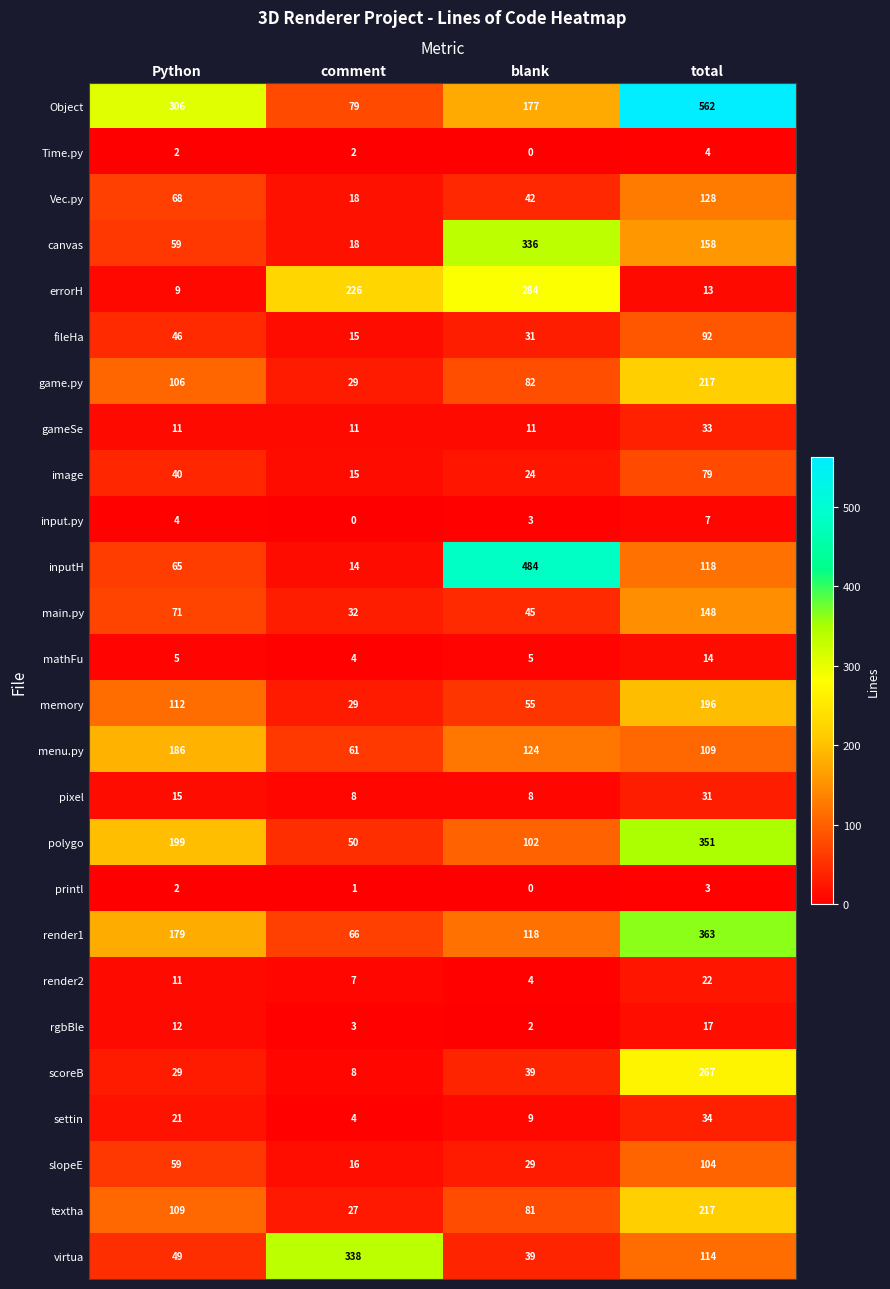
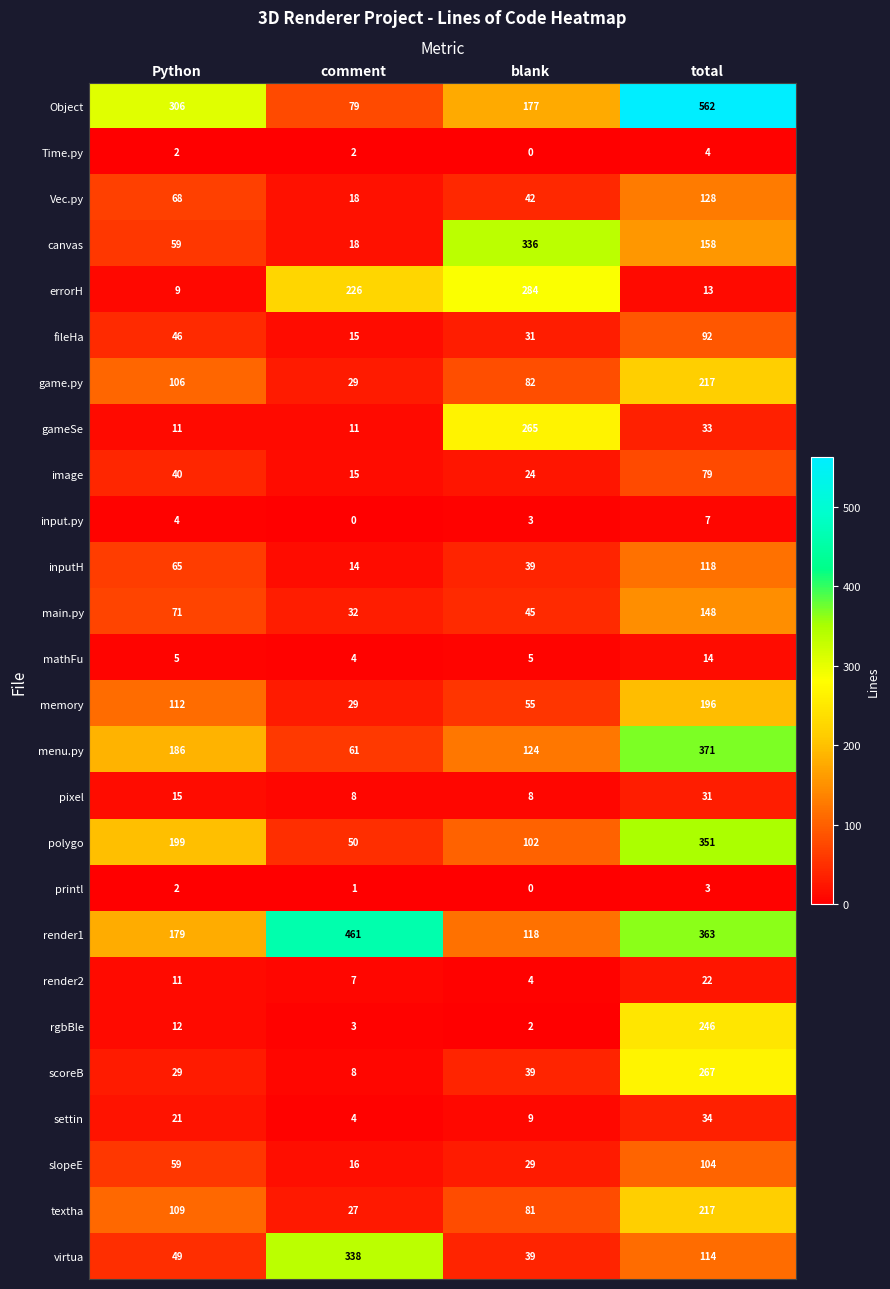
gameSe, blank: 11 -> 265
inputH, blank: 484 -> 39
menu.py, total: 109 -> 371
render1, comment: 66 -> 461
rgbBle, total: 17 -> 246
